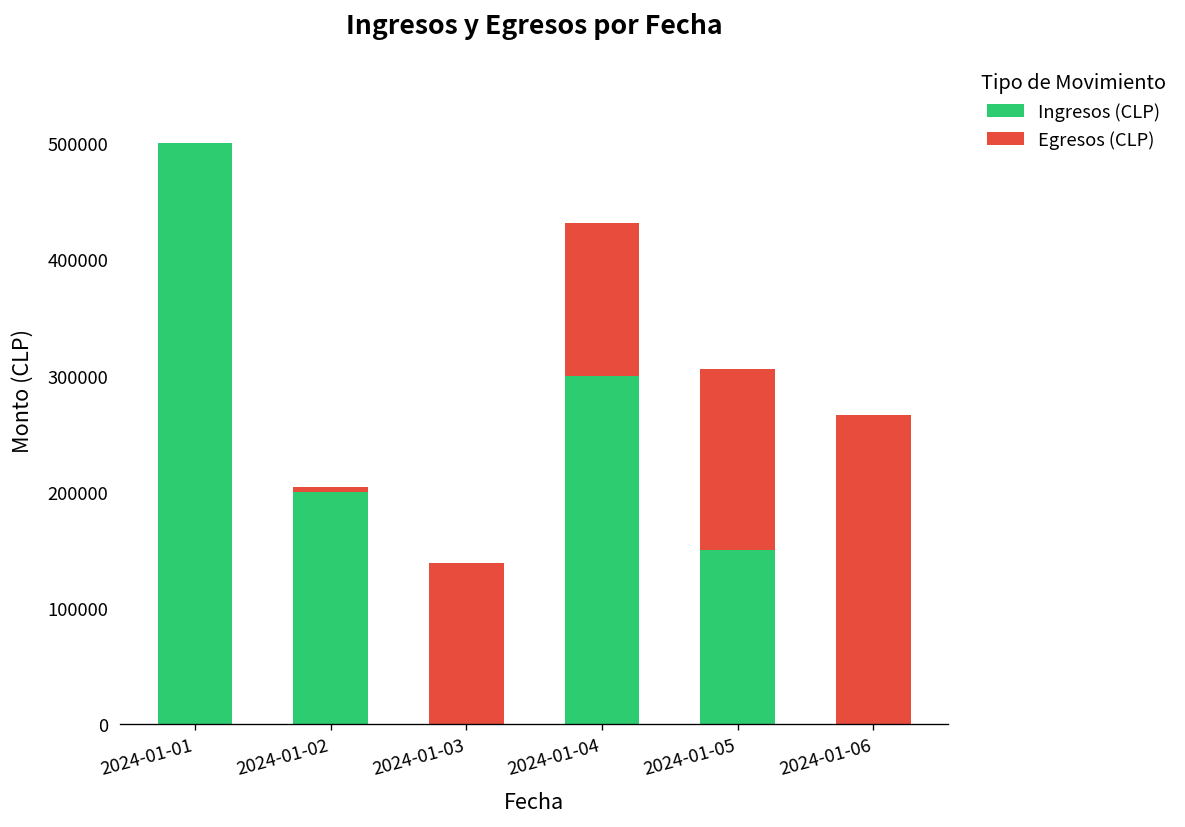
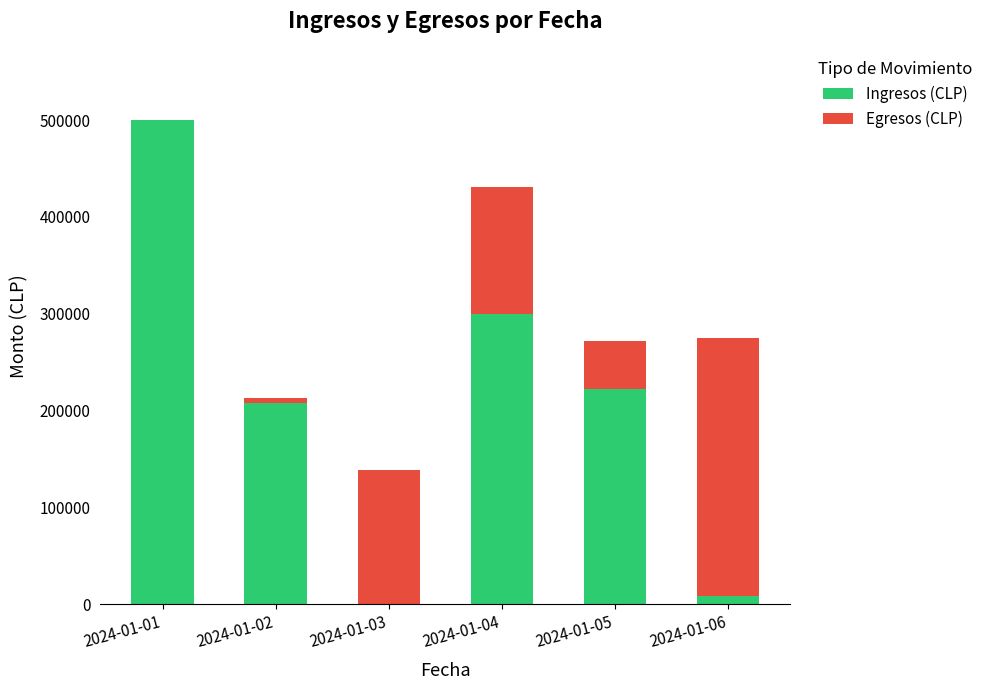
Ingresos (CLP), 2024-01-02: 200000 -> 210000
Ingresos (CLP), 2024-01-05: 150000 -> 220000
Egresos (CLP), 2024-01-05: 160000 -> 50000
Ingresos (CLP), 2024-01-06: 0 -> 10000
